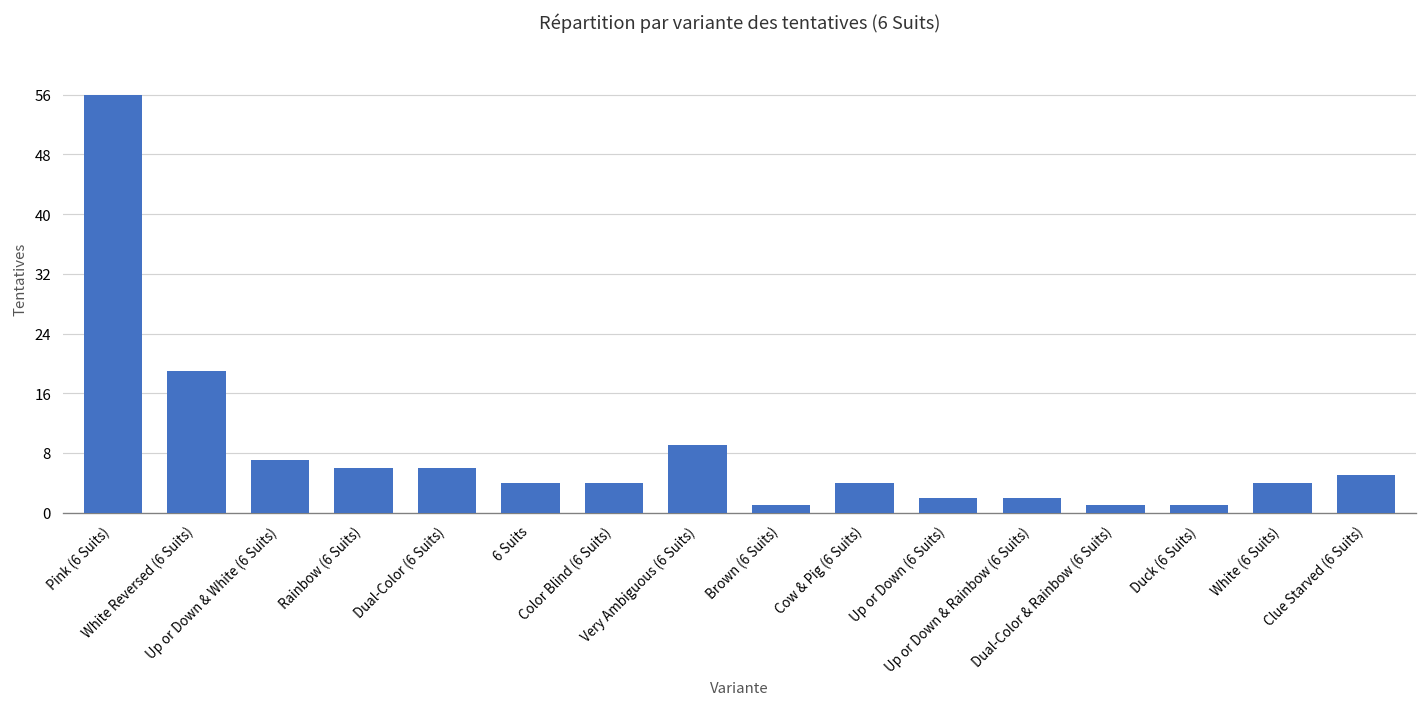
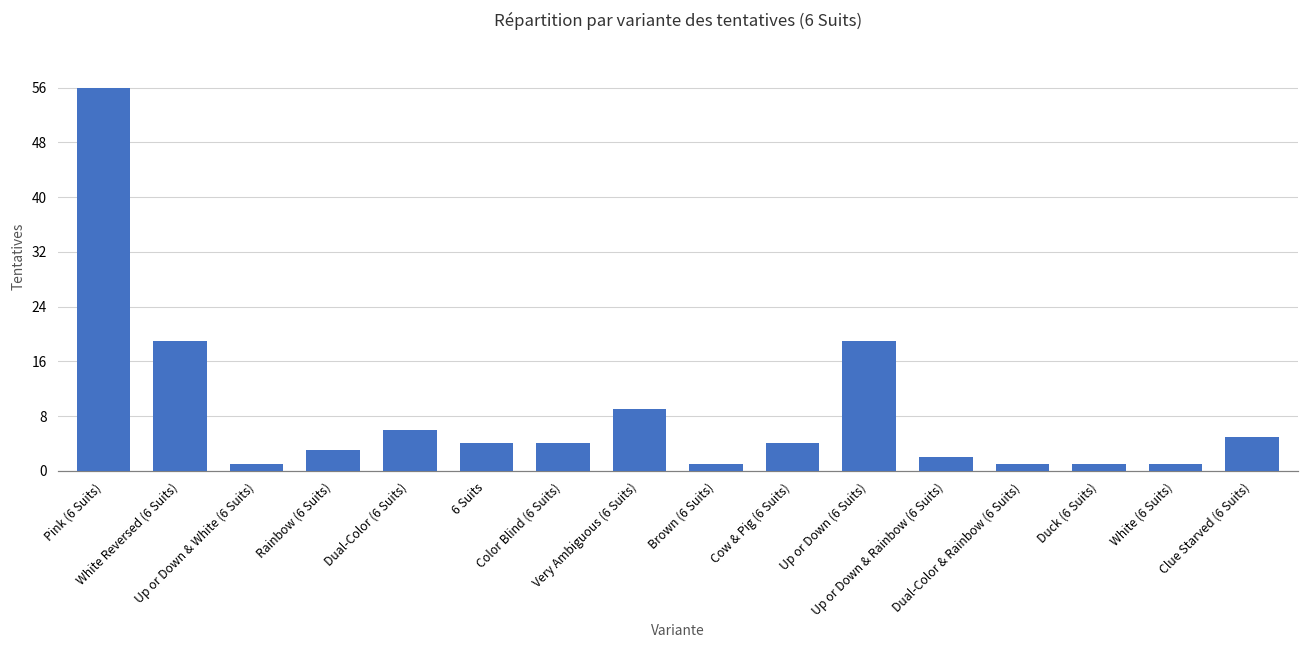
Up or Down & White (6 Suits): 7 -> 1
Rainbow (6 Suits): 6 -> 3
Up or Down (6 Suits): 2 -> 19
White (6 Suits): 4 -> 1
